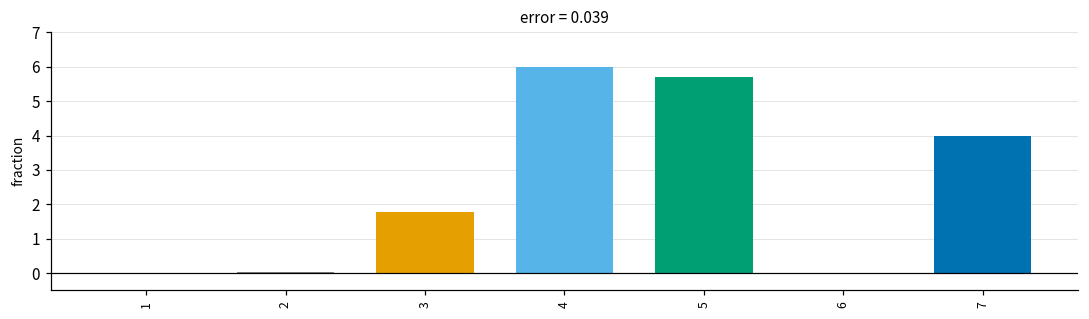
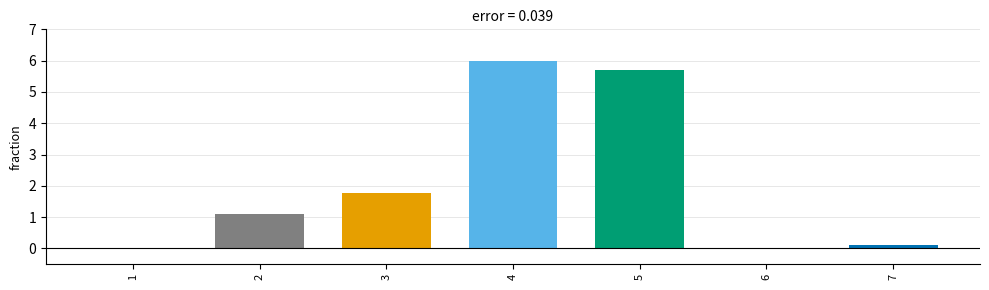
2: 0.0 -> 1.1
7: 4.0 -> 0.1
